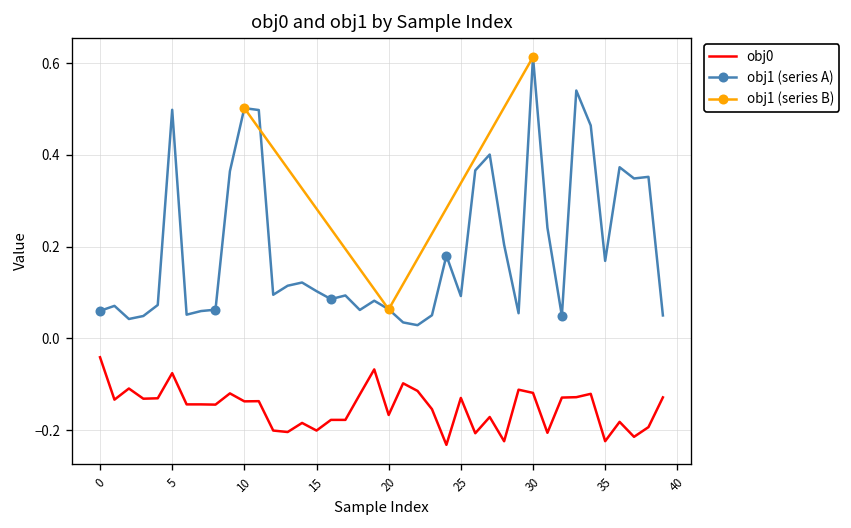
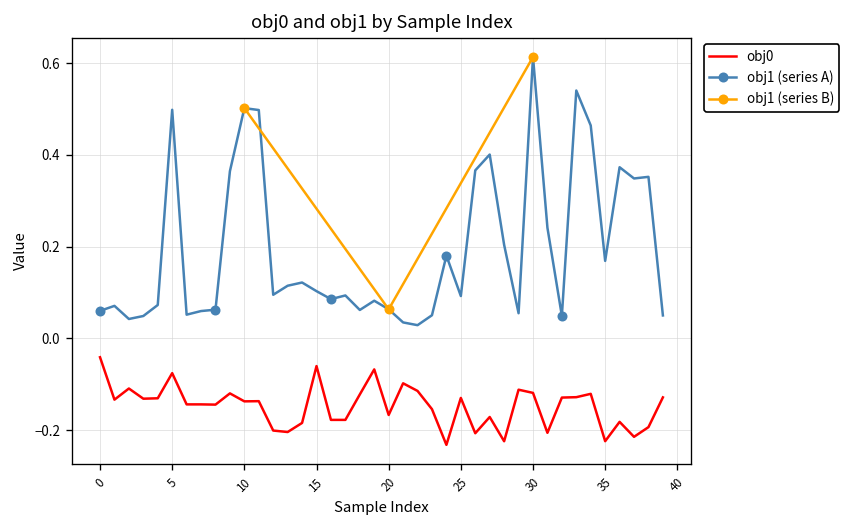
obj0, 15: -0.20 -> -0.06
